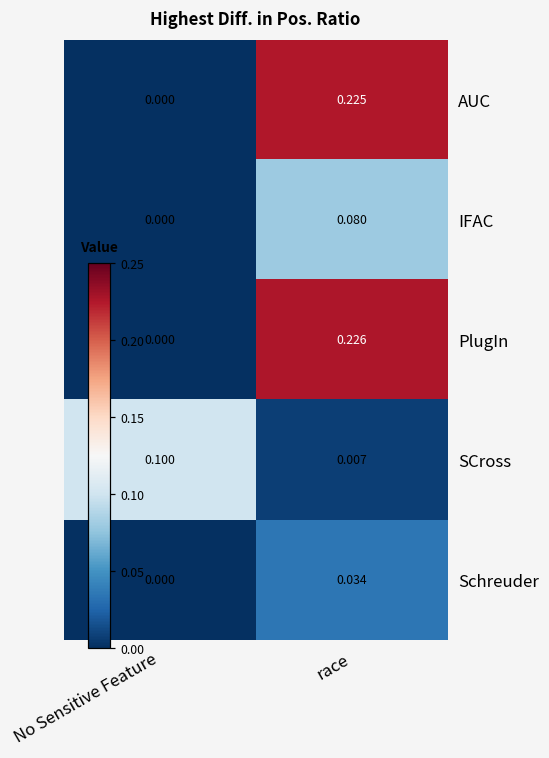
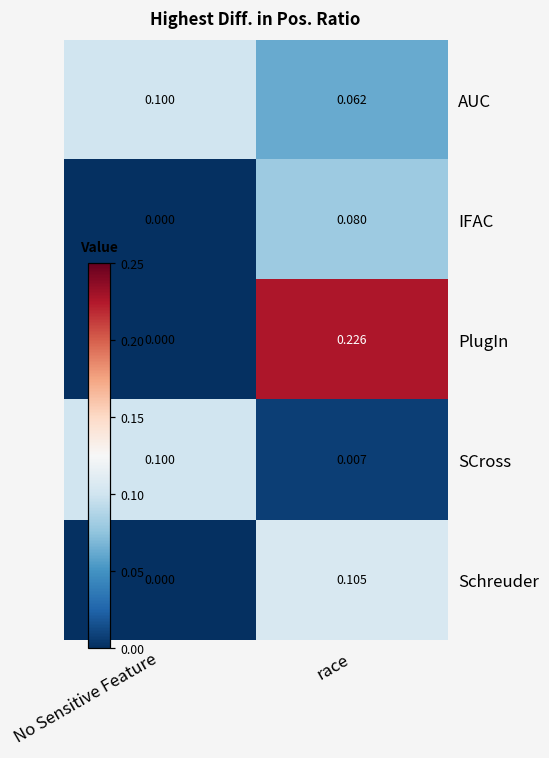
AUC, No Sensitive Feature: 0.000 -> 0.100
AUC, race: 0.225 -> 0.062
Schreuder, race: 0.034 -> 0.105
